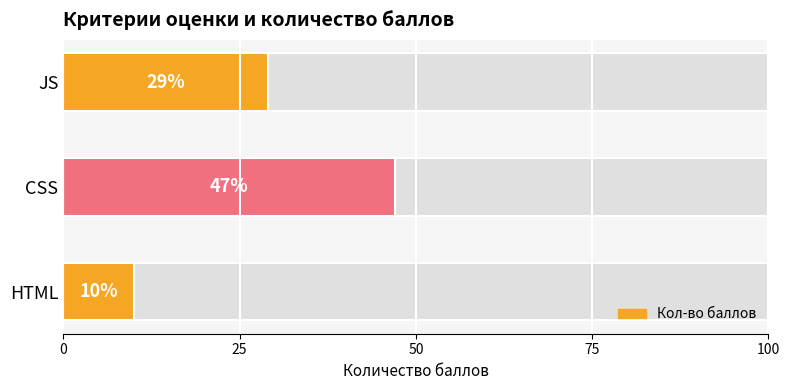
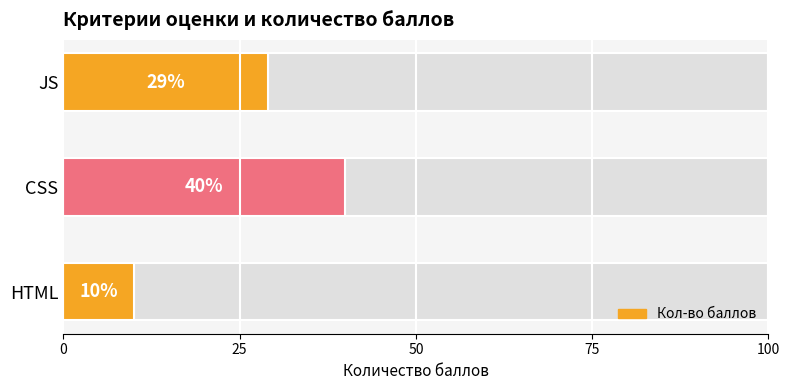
Кол-во баллов, CSS: 47% -> 40%
